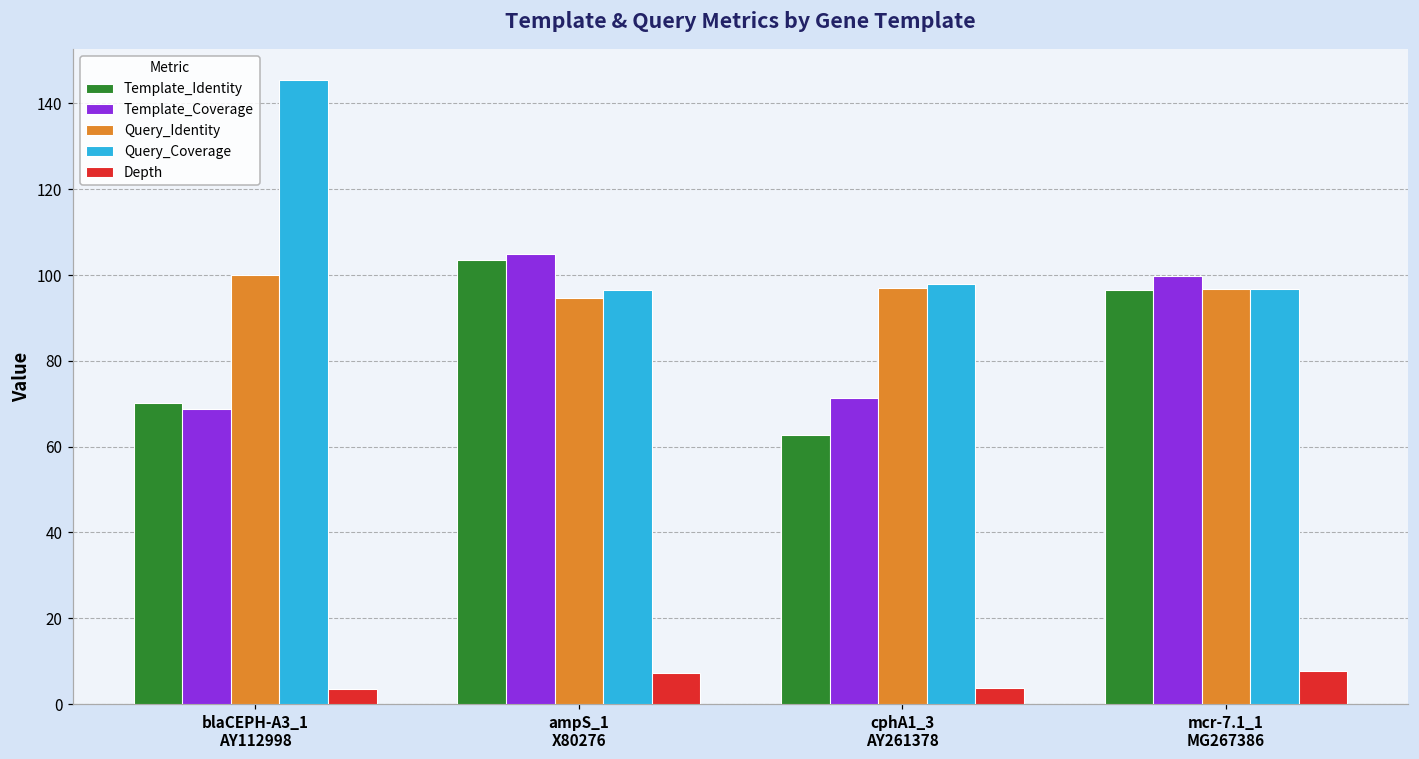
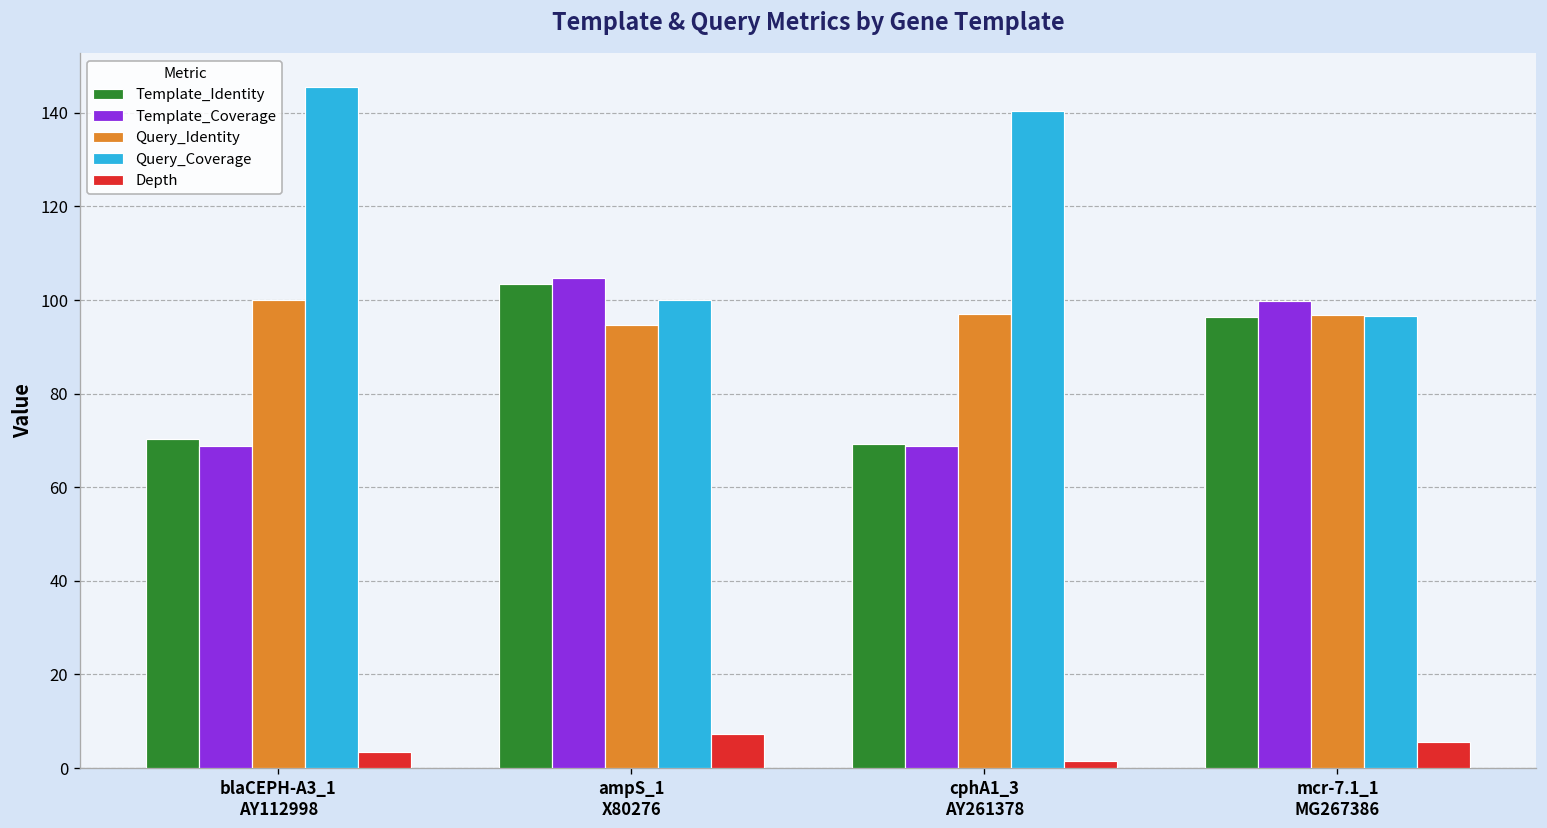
Query_Coverage, ampS_1 X80276: 97 -> 100
Template_Identity, cphA1_3 AY261378: 63 -> 69
Template_Coverage, cphA1_3 AY261378: 71 -> 69
Query_Coverage, cphA1_3 AY261378: 98 -> 140
Depth, cphA1_3 AY261378: 4 -> 2
Depth, mcr-7.1_1 MG267386: 8 -> 6
